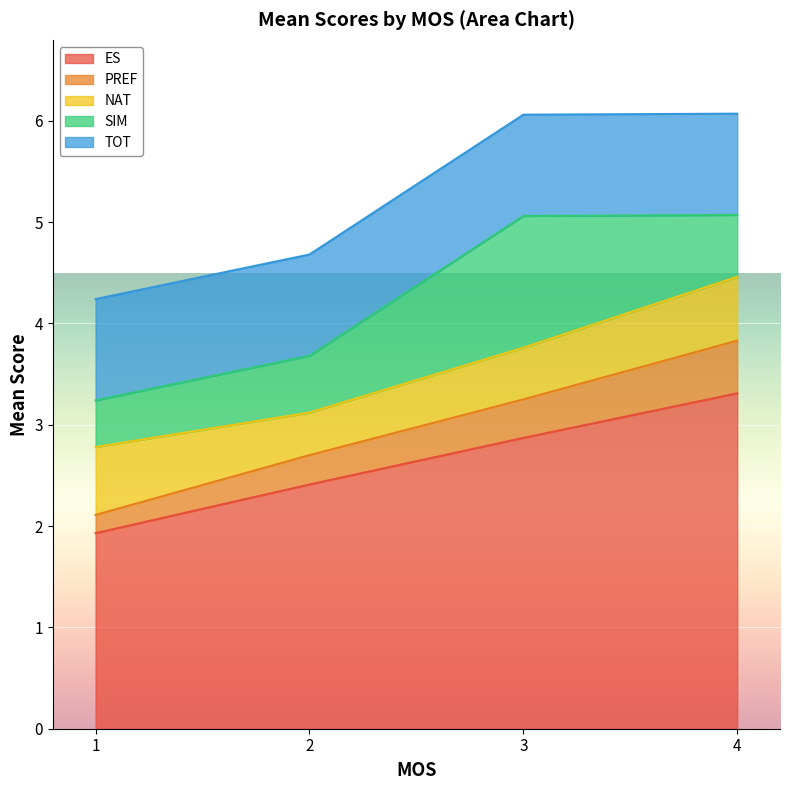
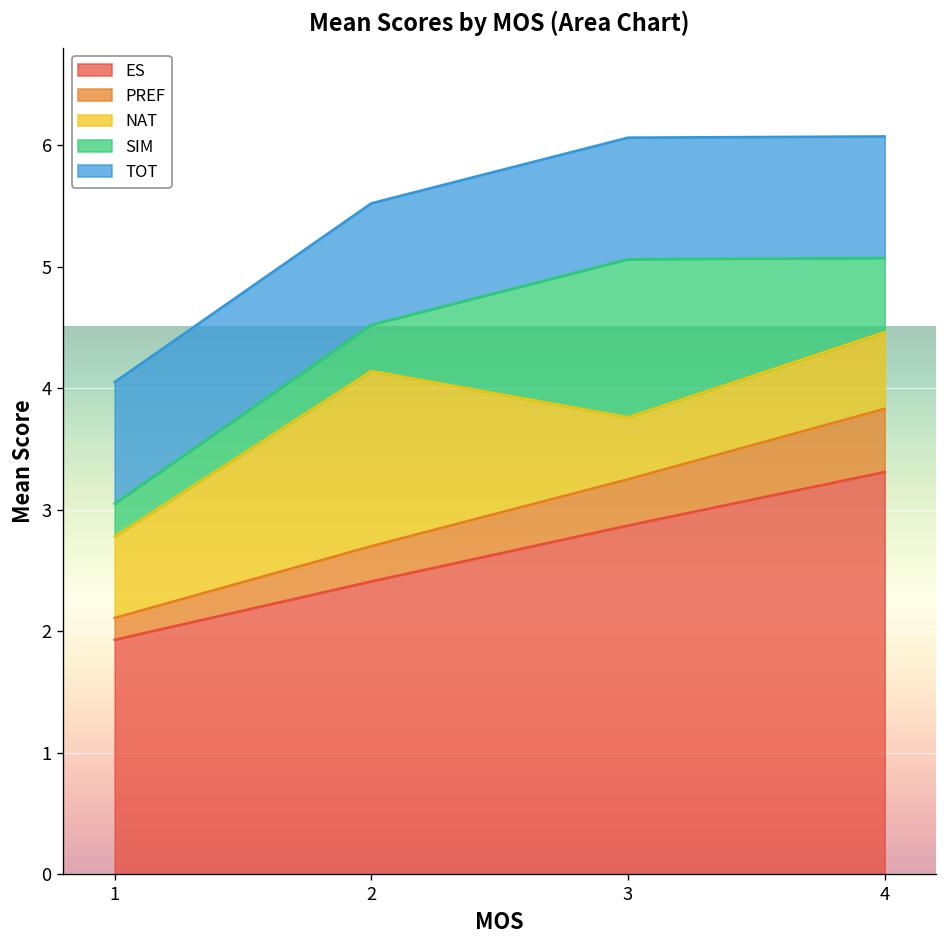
SIM, 1: 0.46 -> 0.27
NAT, 2: 0.42 -> 1.44
SIM, 2: 0.56 -> 0.38
